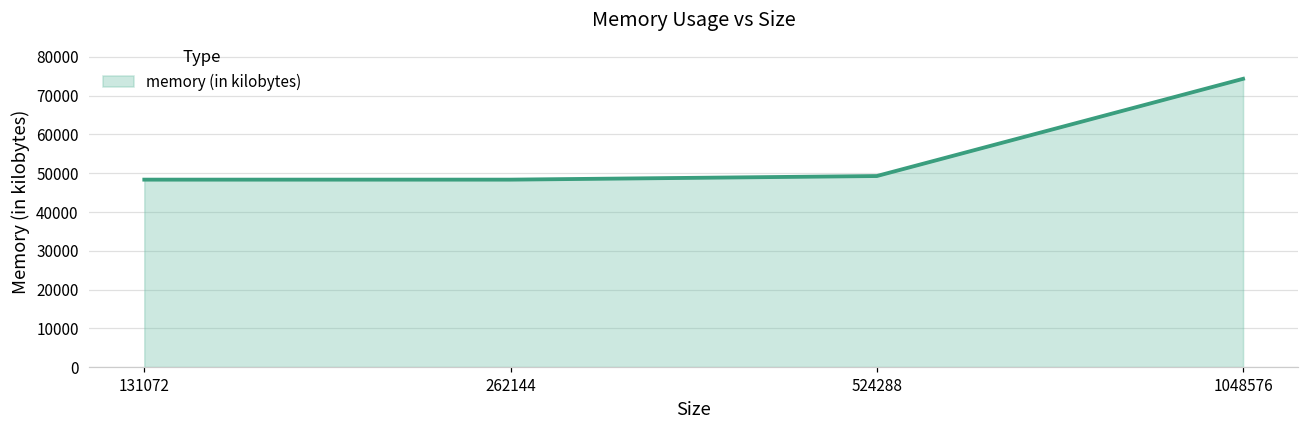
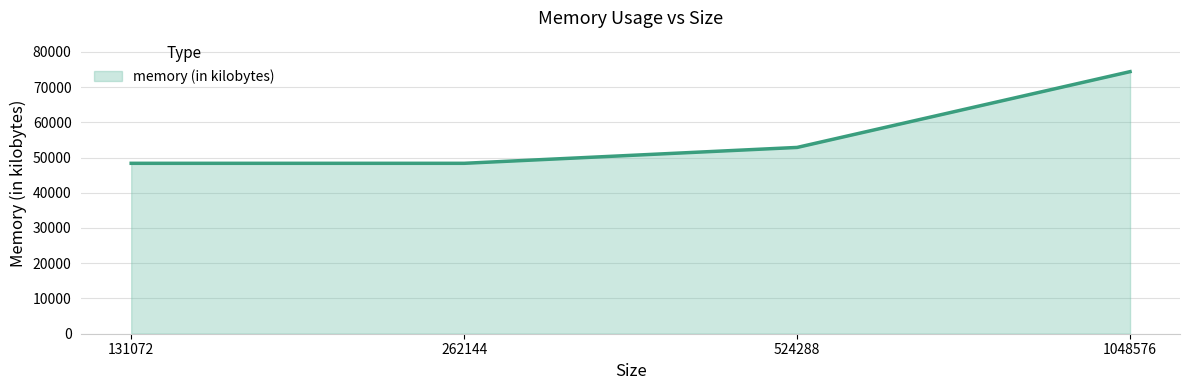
524288: 49000 -> 53000
